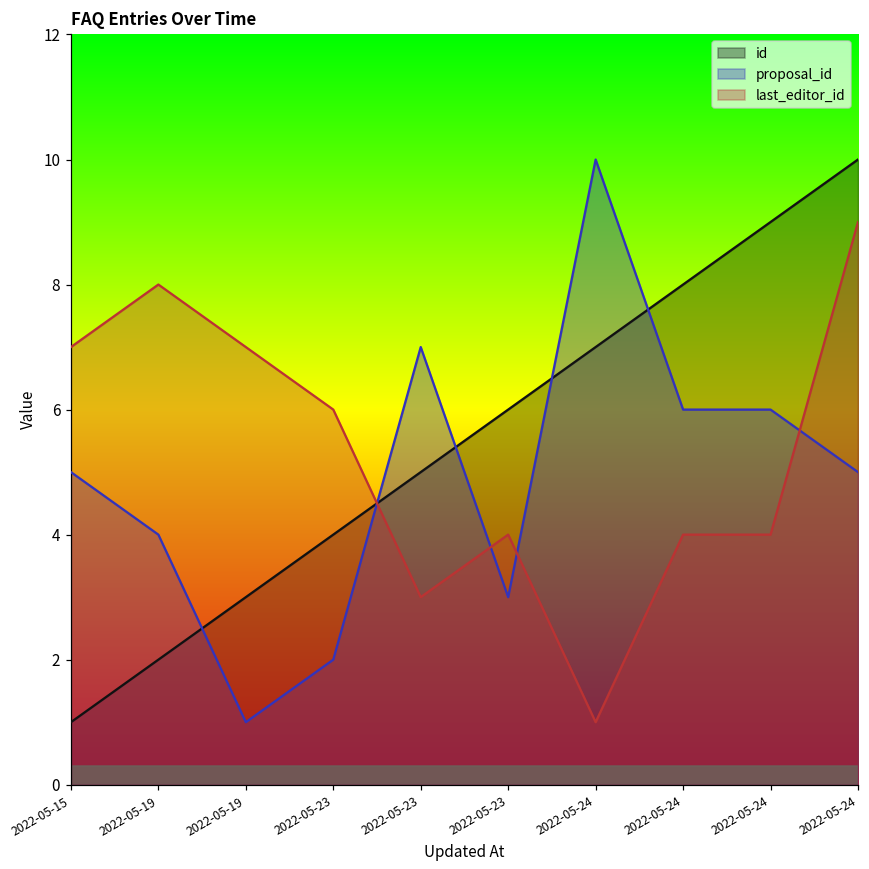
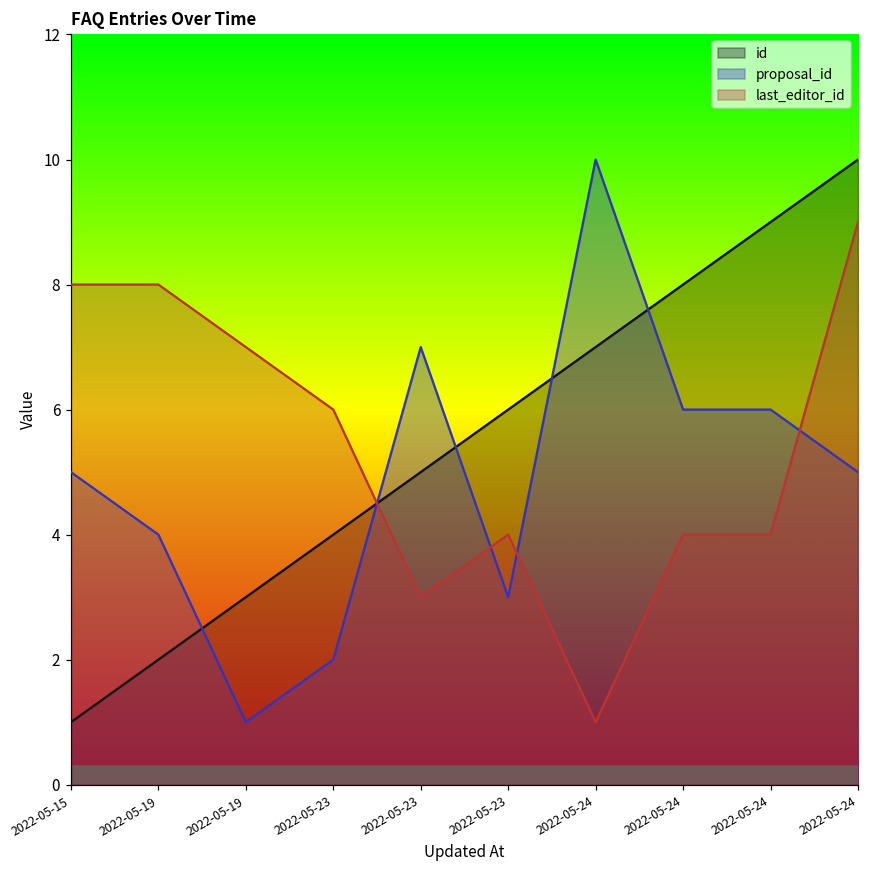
last_editor_id, 2022-05-15: 7 -> 8
